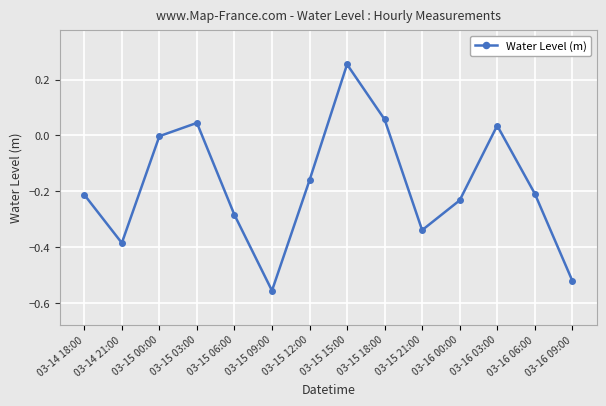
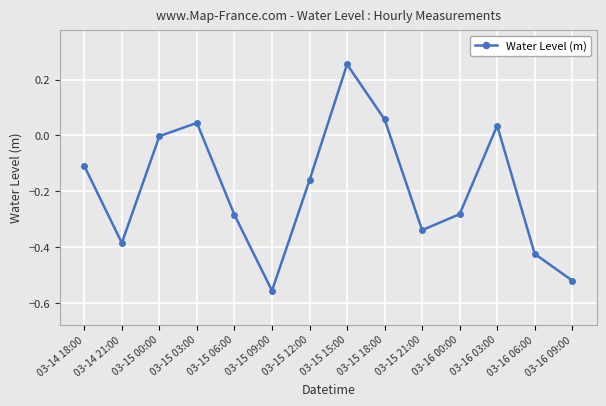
03-14 18:00: -0.21 -> -0.11
03-16 00:00: -0.23 -> -0.28
03-16 06:00: -0.21 -> -0.42
